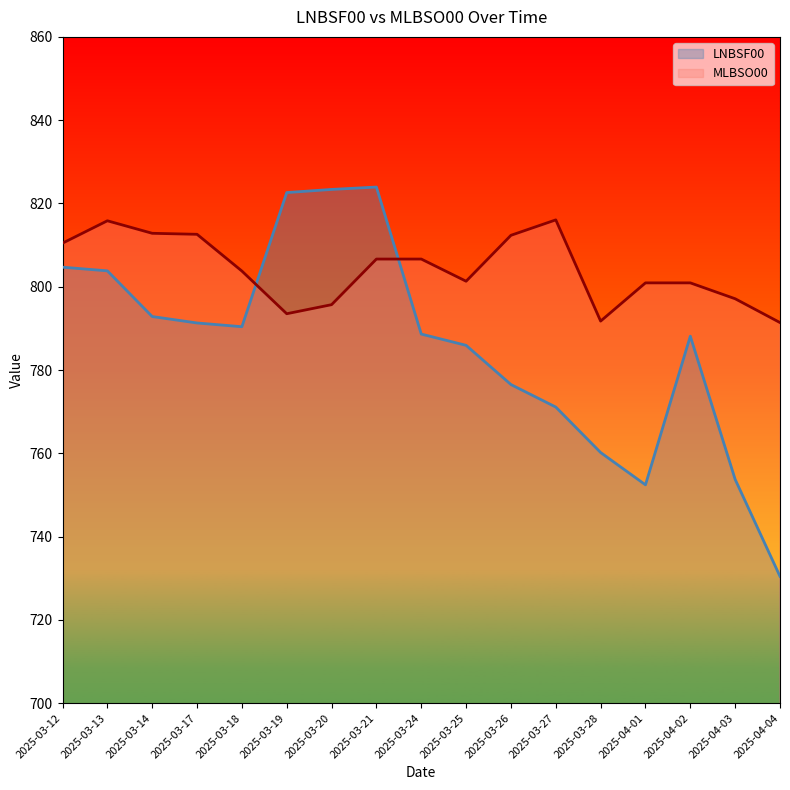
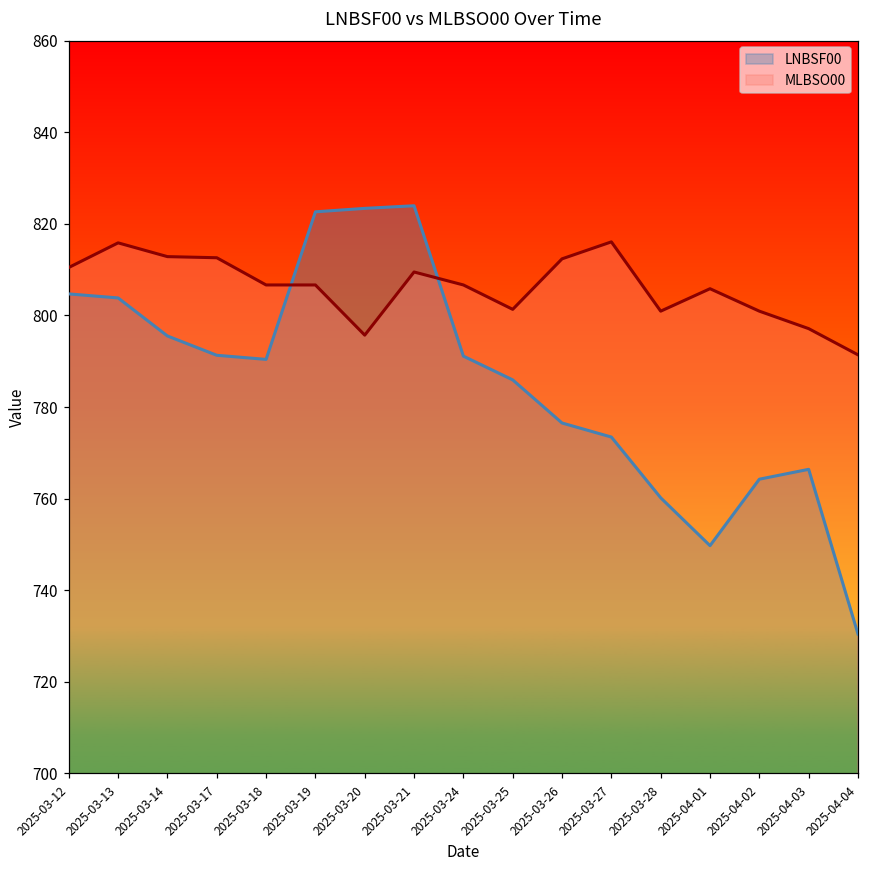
LNBSF00, 2025-03-14: 793 -> 796
MLBSO00, 2025-03-18: 804 -> 807
MLBSO00, 2025-03-19: 794 -> 807
MLBSO00, 2025-03-21: 807 -> 809
LNBSF00, 2025-03-24: 789 -> 791
LNBSF00, 2025-03-27: 771 -> 773
MLBSO00, 2025-03-28: 792 -> 801
LNBSF00, 2025-04-01: 752 -> 750
MLBSO00, 2025-04-01: 801 -> 806
LNBSF00, 2025-04-02: 788 -> 764
LNBSF00, 2025-04-03: 754 -> 766
